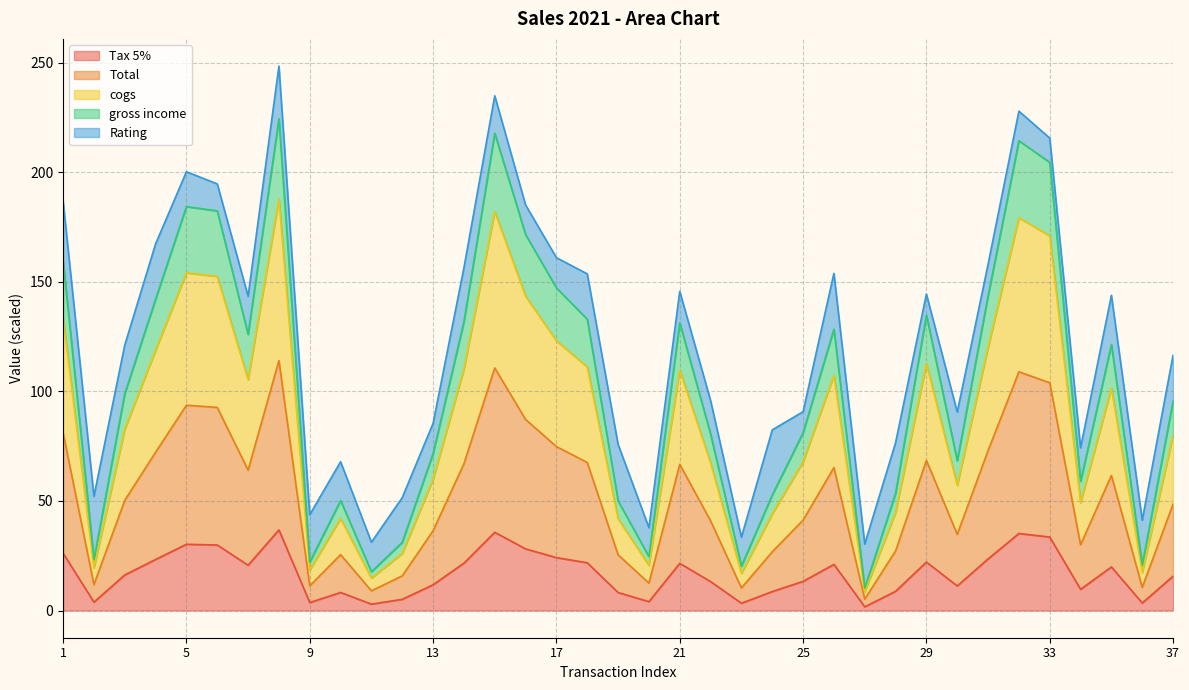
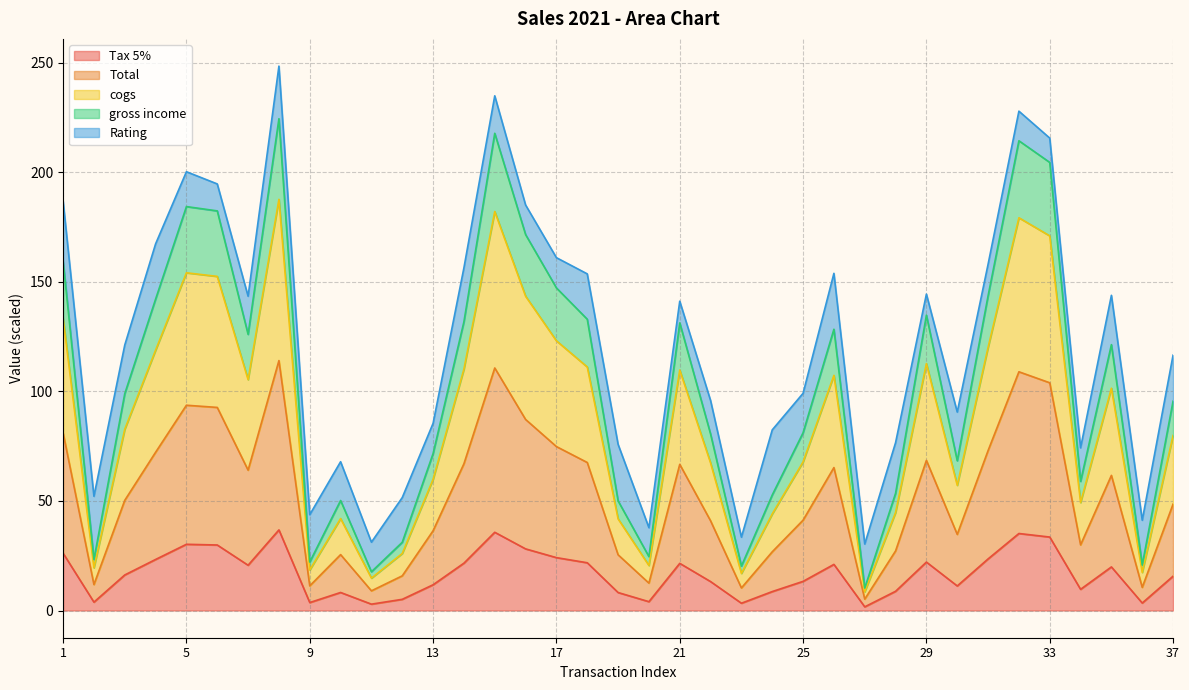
Rating, 21: 14 -> 10
Rating, 25: 10 -> 18
